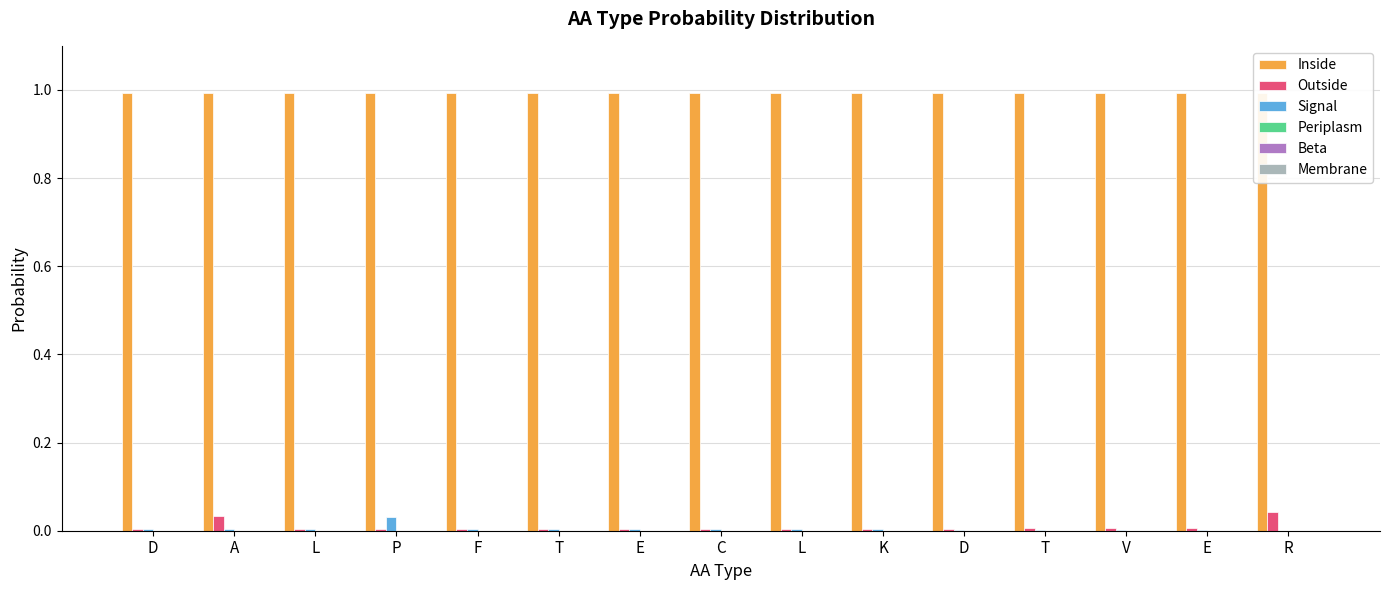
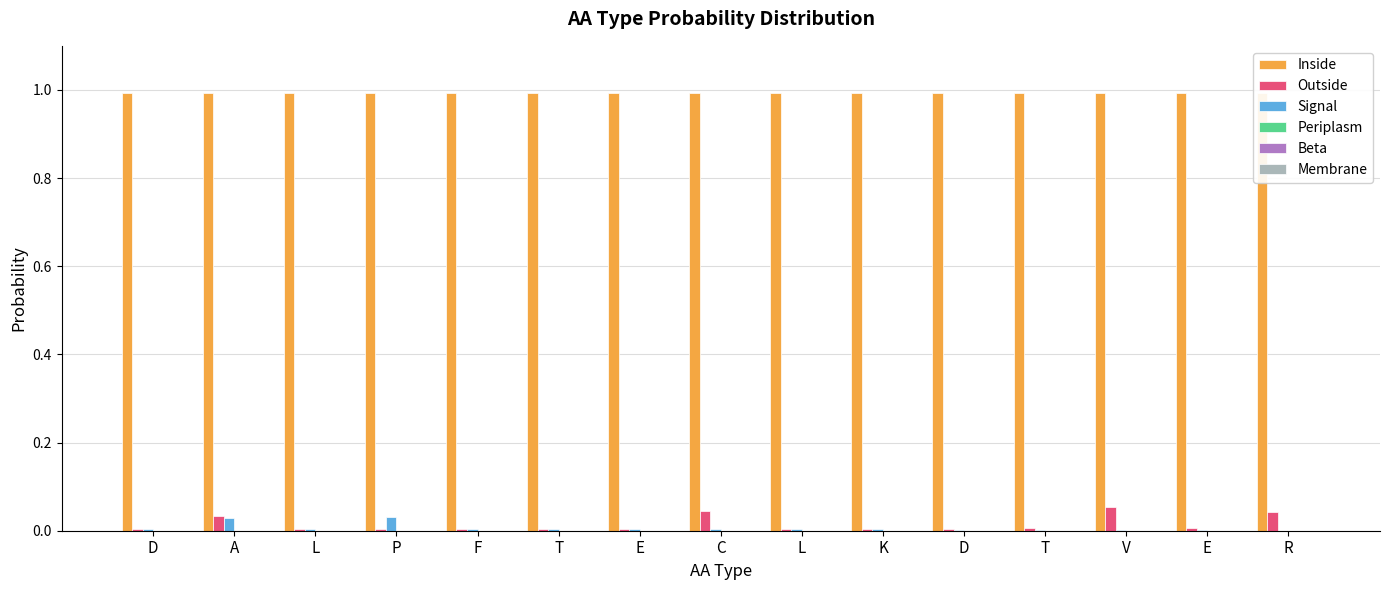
Signal, A: 0.00 -> 0.03
Outside, C: 0.00 -> 0.04
Outside, V: 0.01 -> 0.05
